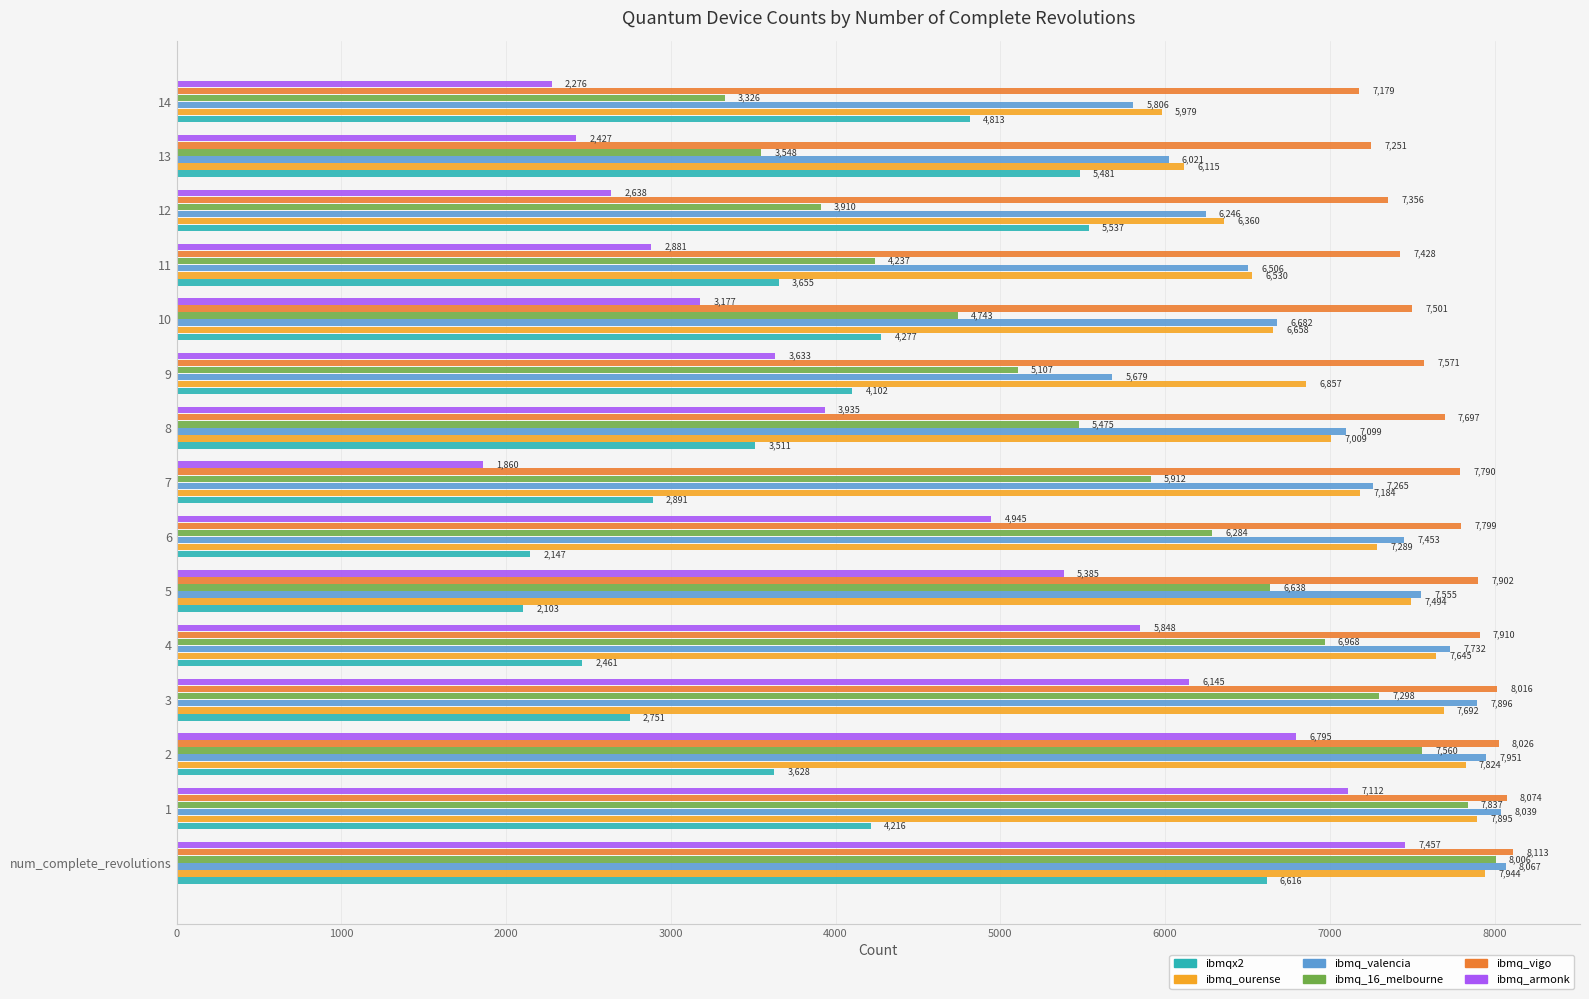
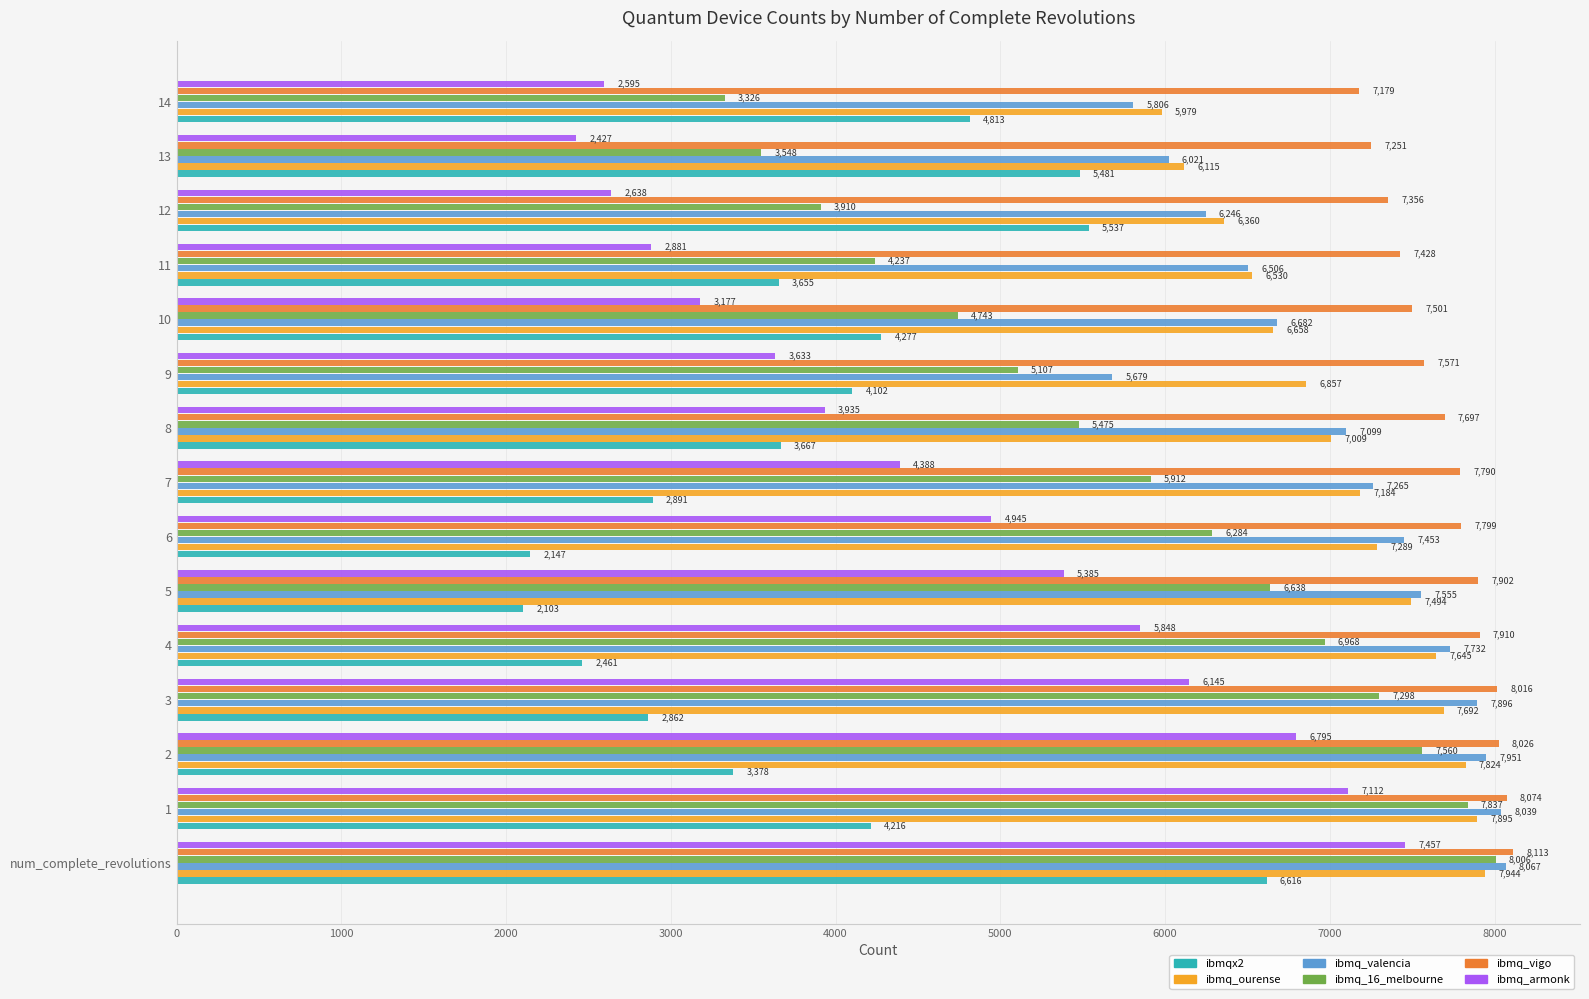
ibmq_armonk, 14: 2,276 -> 2,595
ibmqx2, 8: 3,511 -> 3,667
ibmq_armonk, 7: 1,860 -> 4,388
ibmqx2, 3: 2,751 -> 2,862
ibmqx2, 2: 3,628 -> 3,378
